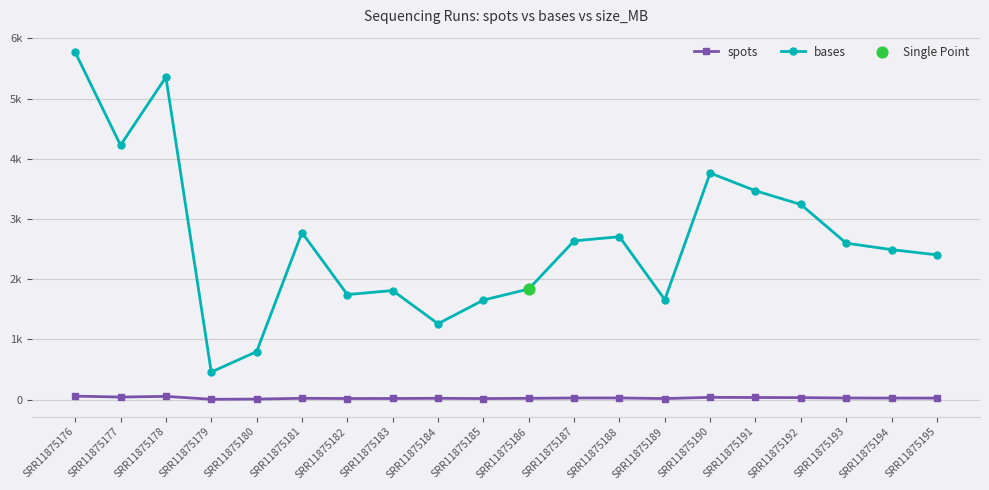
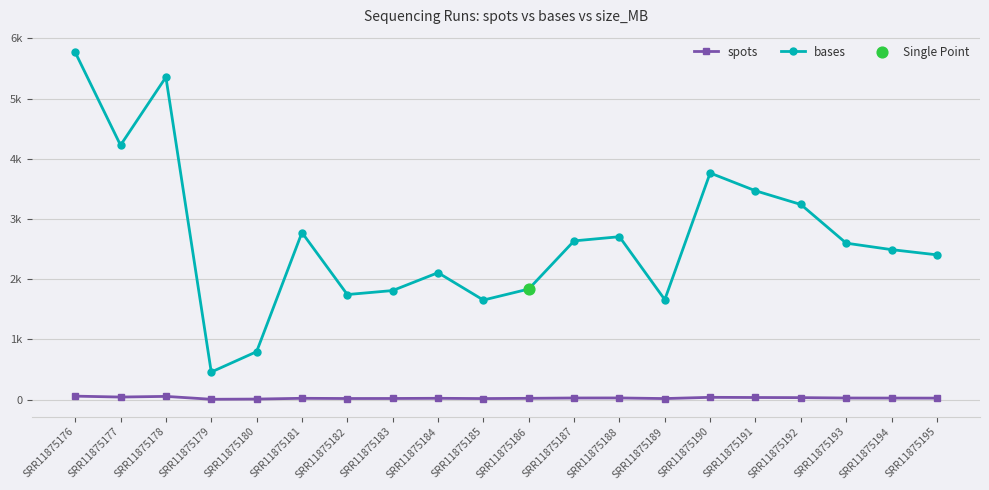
bases, SRR11875184: 1300 -> 2100
